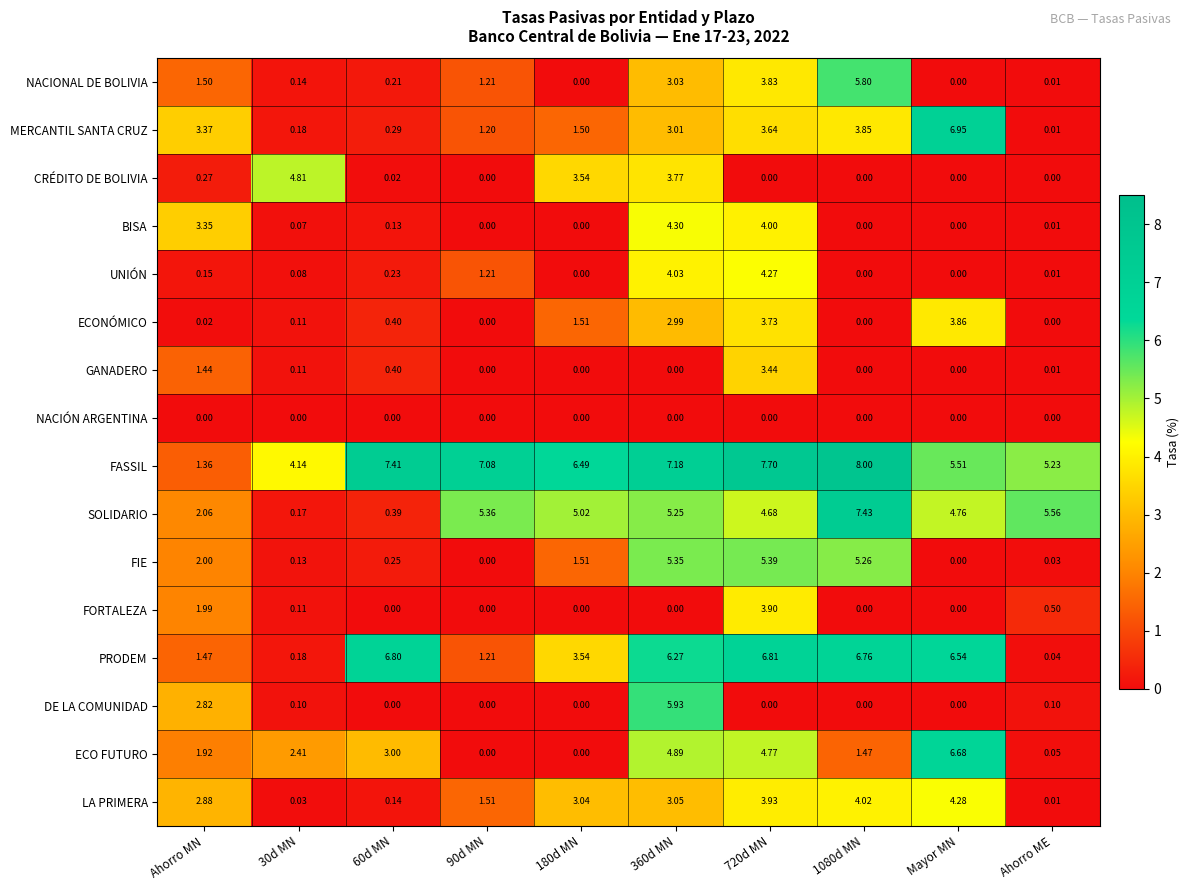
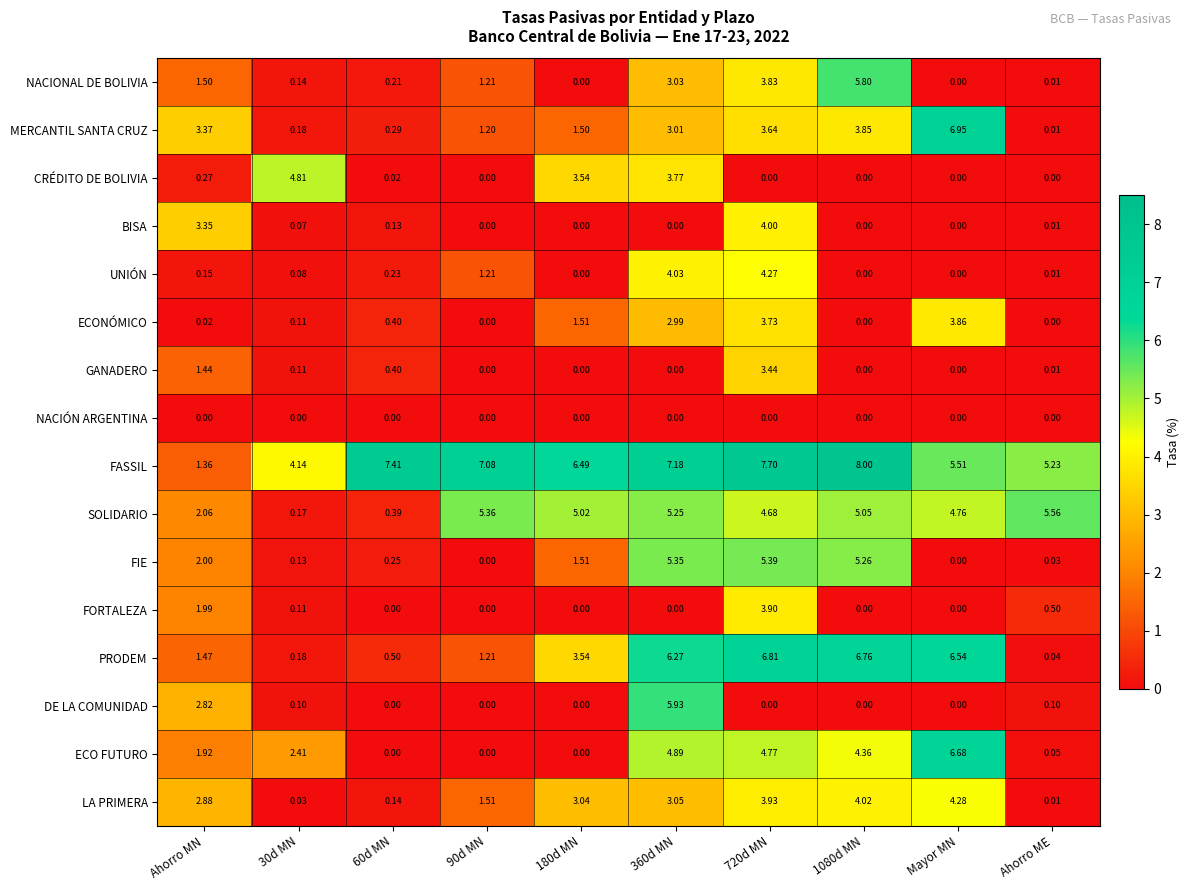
BISA, 360d MN: 4.30 -> 0.00
SOLIDARIO, 1080d MN: 7.43 -> 5.05
PRODEM, 60d MN: 6.80 -> 0.50
ECO FUTURO, 60d MN: 3.00 -> 0.00
ECO FUTURO, 1080d MN: 1.47 -> 4.36
